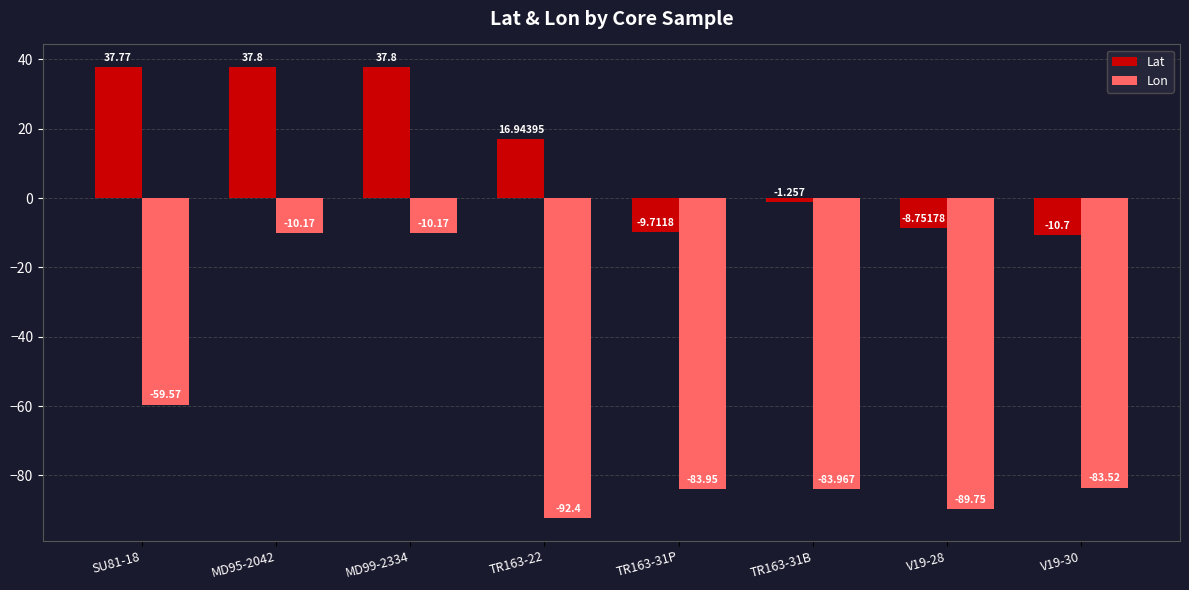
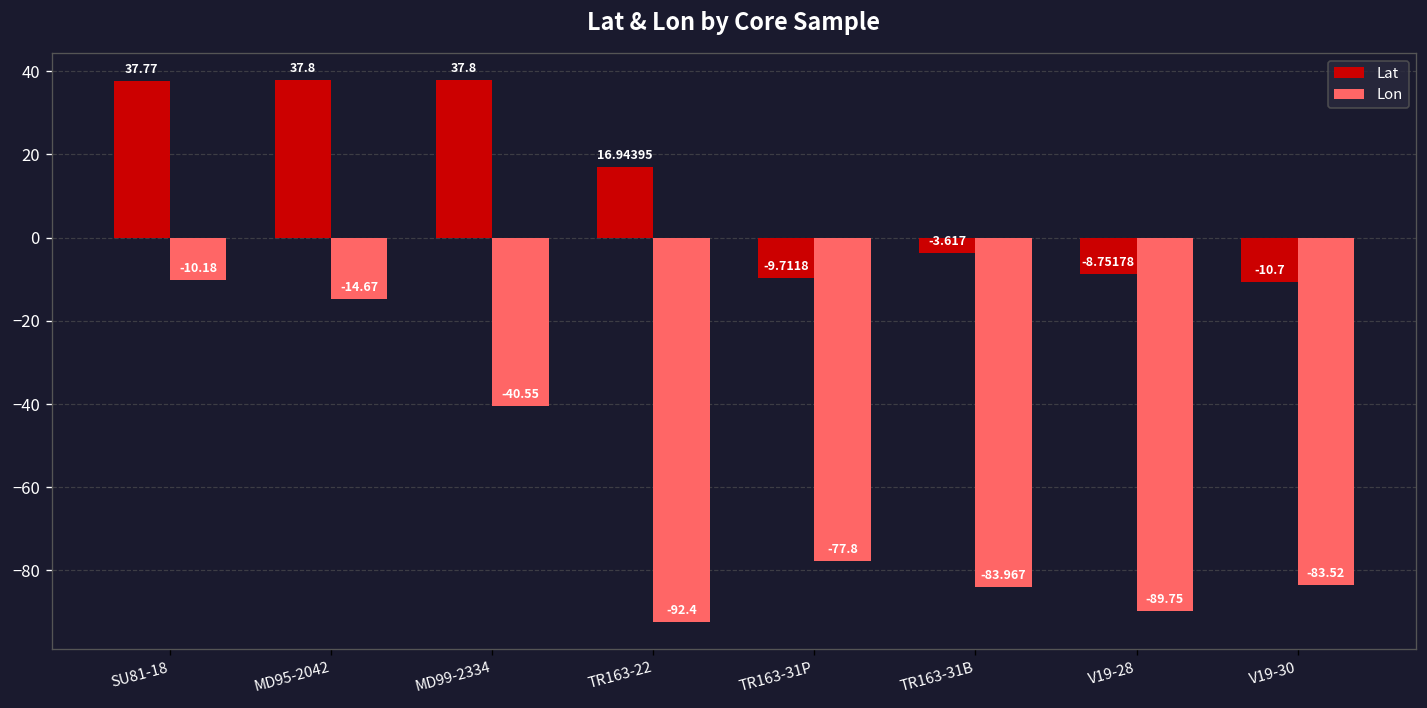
Lon, SU81-18: -59.57 -> -10.18
Lon, MD95-2042: -10.17 -> -14.67
Lon, MD99-2334: -10.17 -> -40.55
Lon, TR163-31P: -83.95 -> -77.8
Lat, TR163-31B: -1.257 -> -3.617
